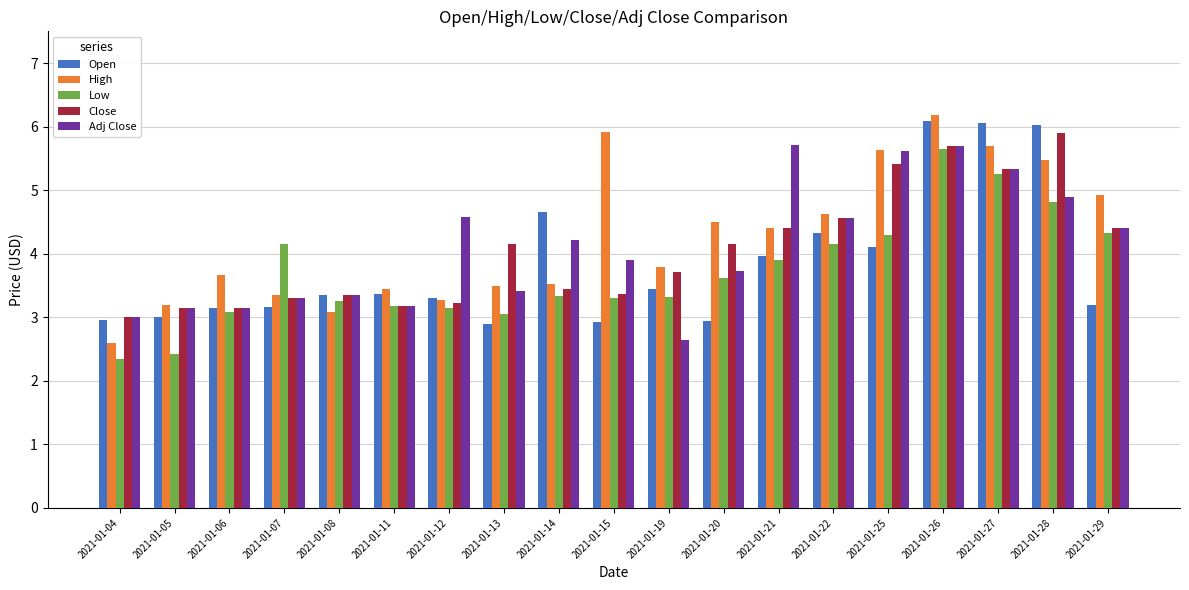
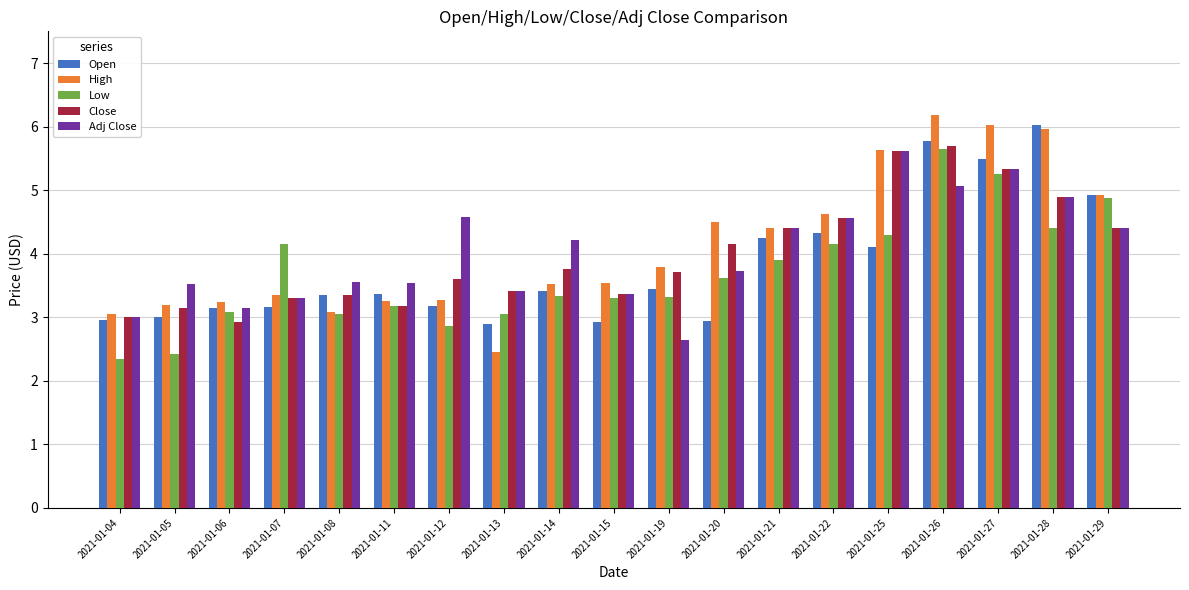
High, 2021-01-04: 2.6 -> 3.1
Adj Close, 2021-01-05: 3.2 -> 3.5
High, 2021-01-06: 3.7 -> 3.2
Close, 2021-01-06: 3.2 -> 2.9
Low, 2021-01-08: 3.3 -> 3.1
Adj Close, 2021-01-08: 3.4 -> 3.6
High, 2021-01-11: 3.4 -> 3.3
Adj Close, 2021-01-11: 3.2 -> 3.5
Open, 2021-01-12: 3.3 -> 3.2
Low, 2021-01-12: 3.2 -> 2.9
Close, 2021-01-12: 3.2 -> 3.6
High, 2021-01-13: 3.5 -> 2.5
Close, 2021-01-13: 4.2 -> 3.4
Open, 2021-01-14: 4.7 -> 3.4
Close, 2021-01-14: 3.5 -> 3.8
High, 2021-01-15: 5.9 -> 3.5
Adj Close, 2021-01-15: 3.9 -> 3.4
Open, 2021-01-21: 4.0 -> 4.3
Adj Close, 2021-01-21: 5.7 -> 4.4
Close, 2021-01-25: 5.4 -> 5.6
Open, 2021-01-26: 6.1 -> 5.8
Adj Close, 2021-01-26: 5.7 -> 5.1
Open, 2021-01-27: 6.1 -> 5.5
High, 2021-01-27: 5.7 -> 6.0
High, 2021-01-28: 5.5 -> 6.0
Low, 2021-01-28: 4.8 -> 4.4
Close, 2021-01-28: 5.9 -> 4.9
Open, 2021-01-29: 3.2 -> 4.9
Low, 2021-01-29: 4.3 -> 4.9
